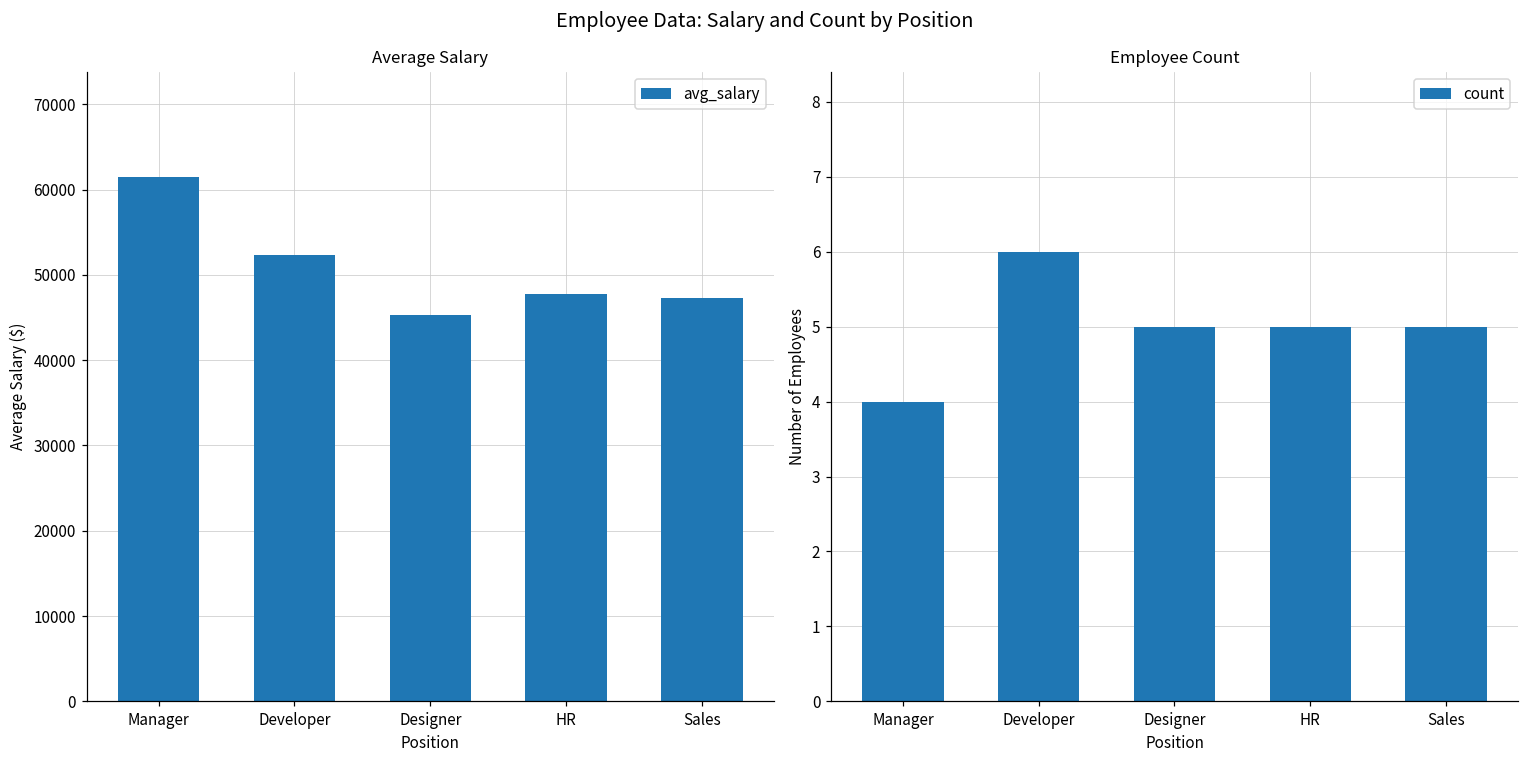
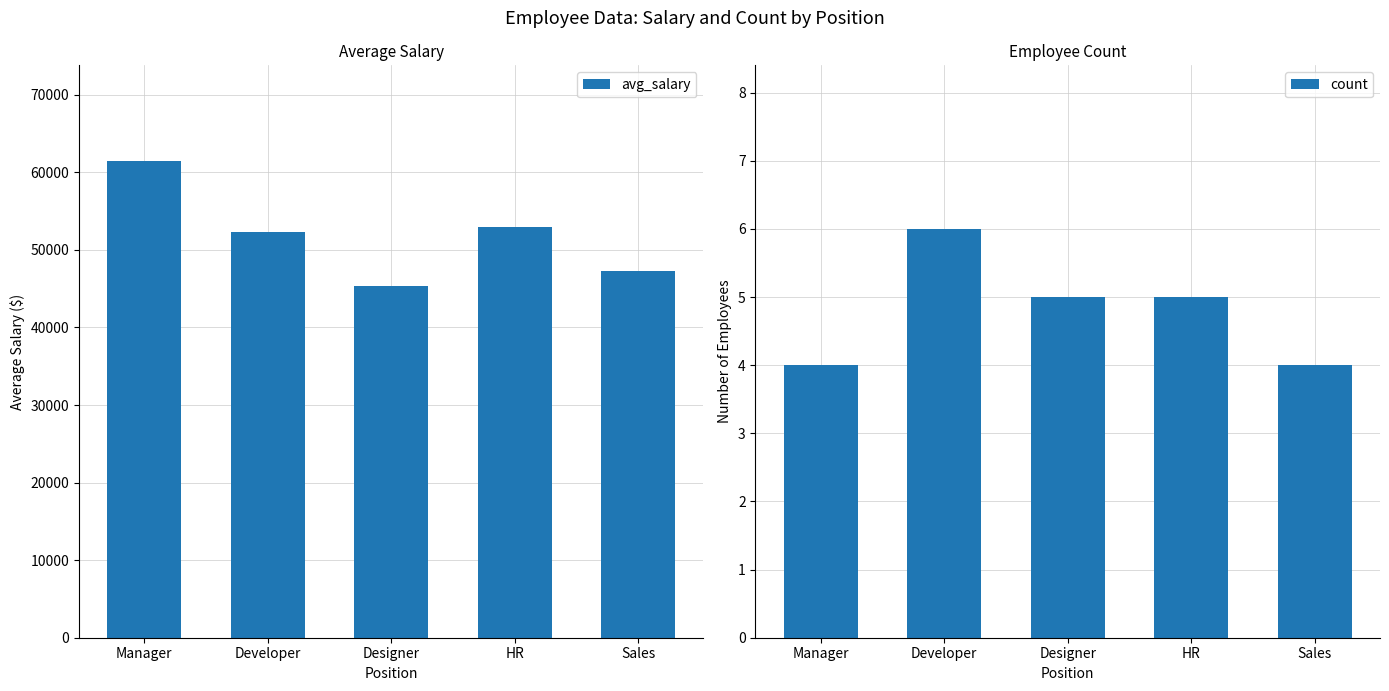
Average Salary, HR: 48000 -> 53000
Employee Count, Sales: 5 -> 4
